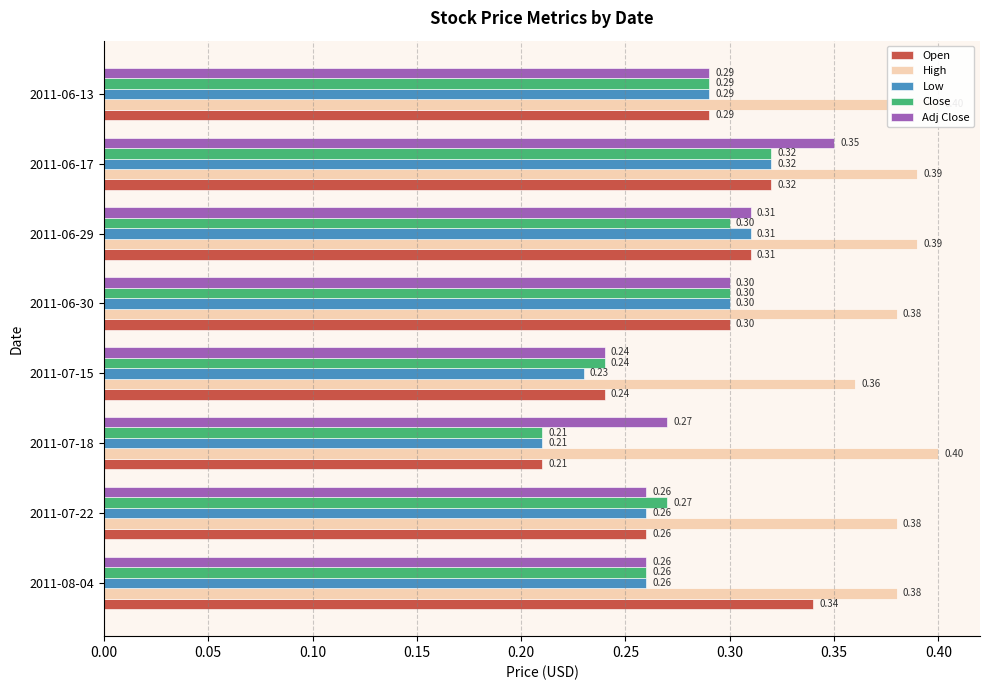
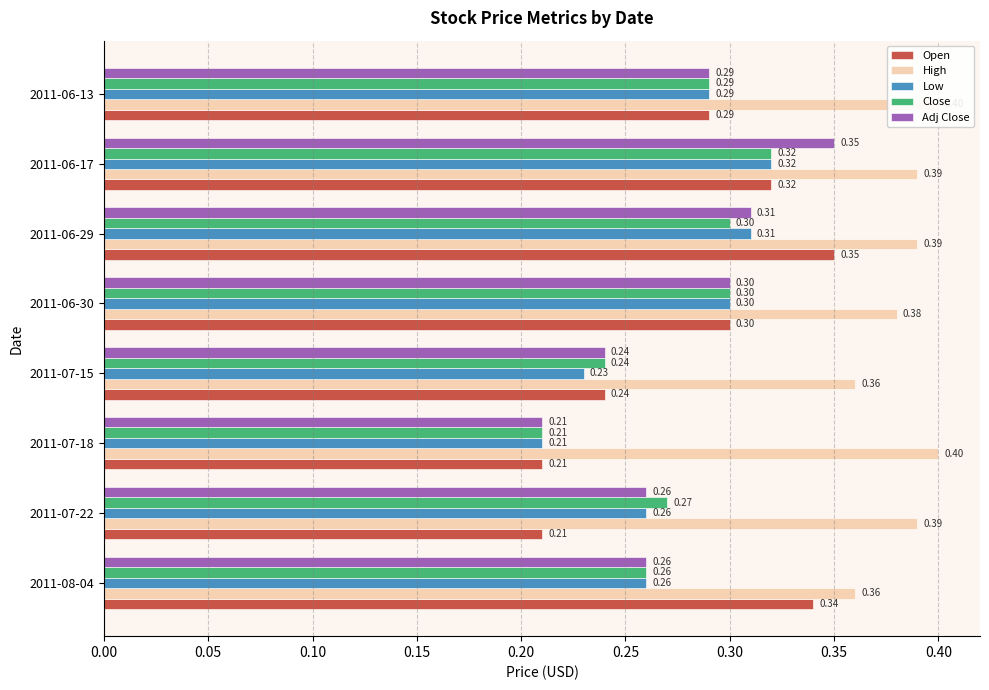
Open, 2011-06-29: 0.31 -> 0.35
Adj Close, 2011-07-18: 0.27 -> 0.21
High, 2011-07-22: 0.38 -> 0.39
Open, 2011-07-22: 0.26 -> 0.21
High, 2011-08-04: 0.38 -> 0.36
